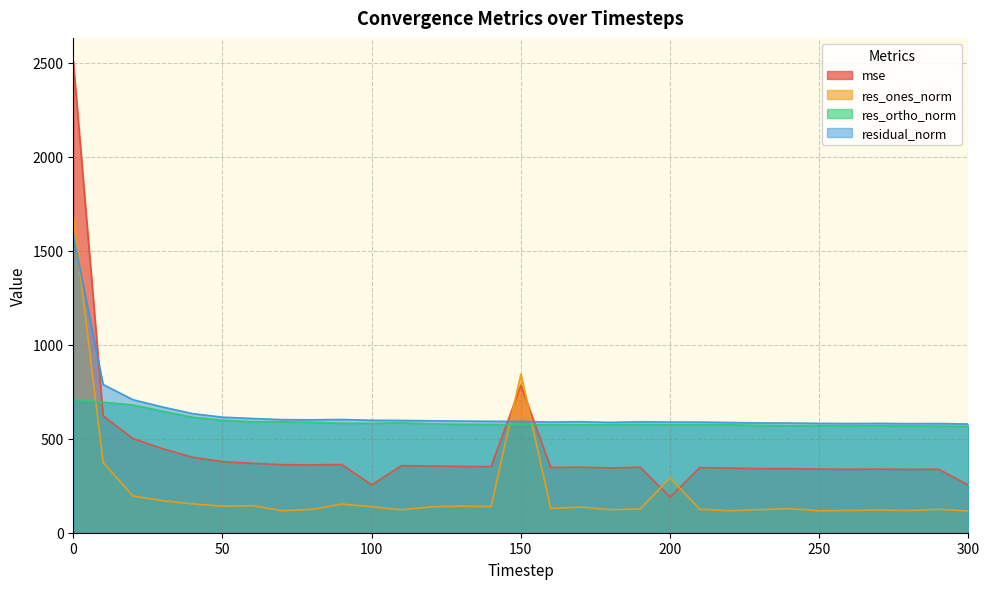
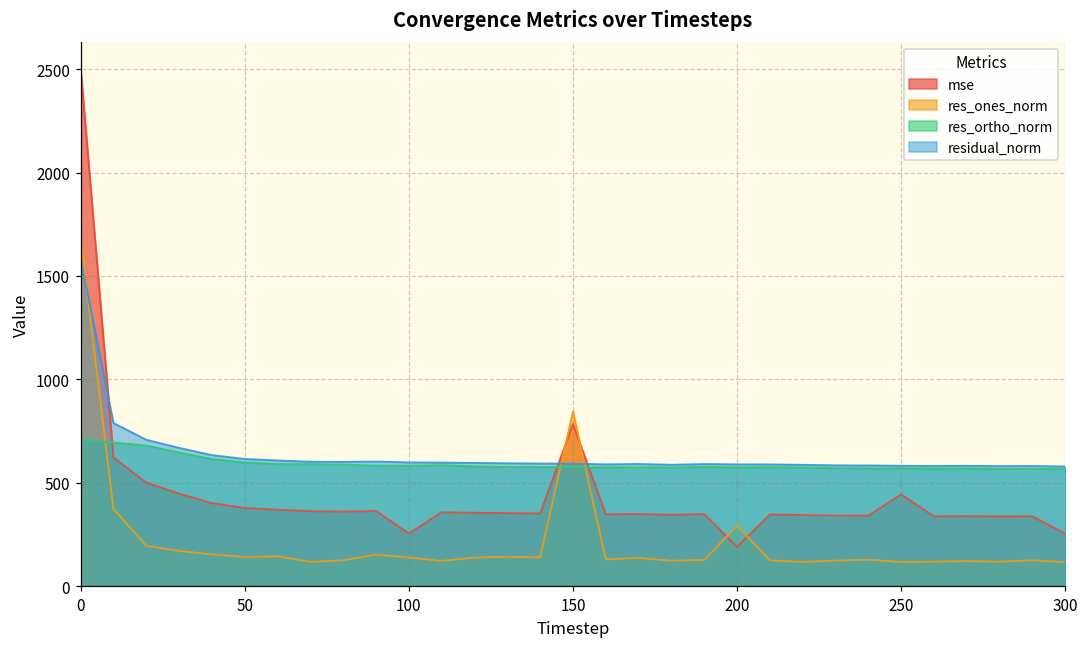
mse, 250: 340 -> 440
